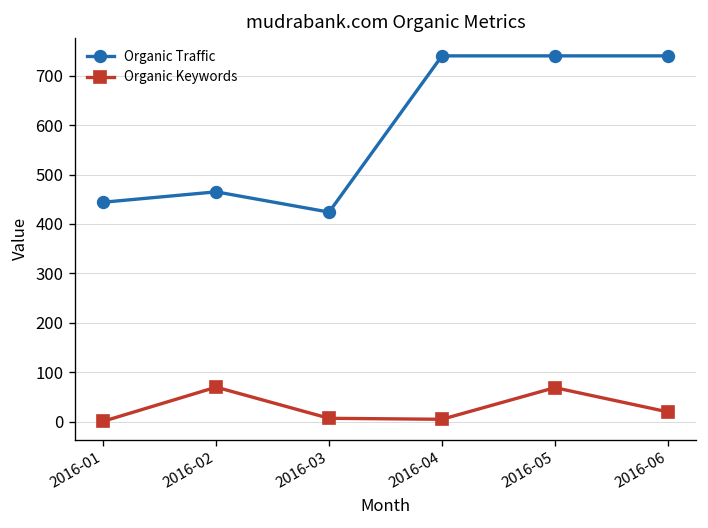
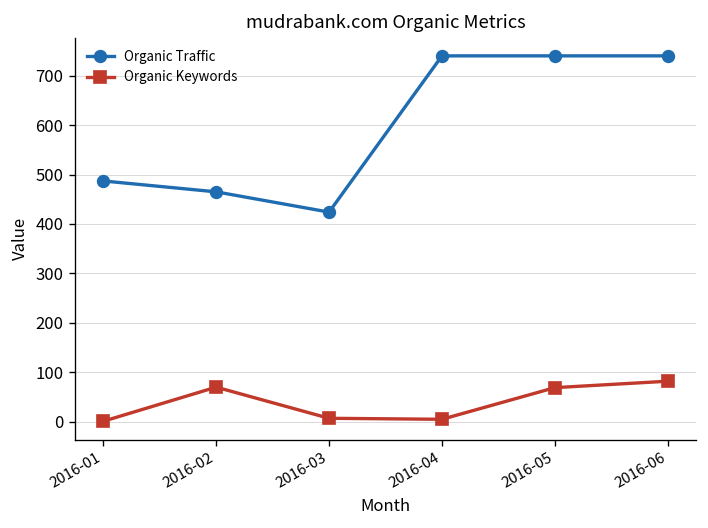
Organic Traffic, 2016-01: 440 -> 490
Organic Keywords, 2016-06: 20 -> 80
